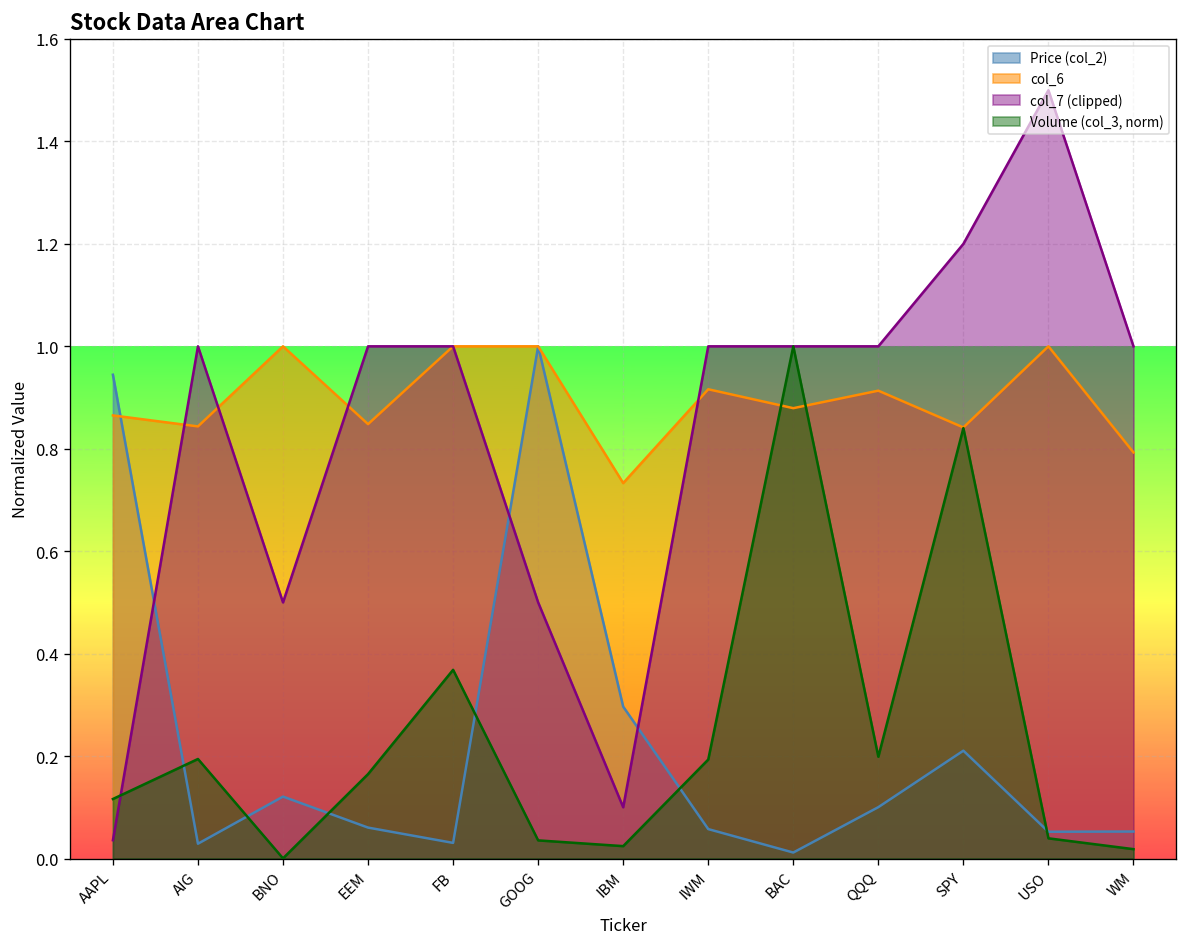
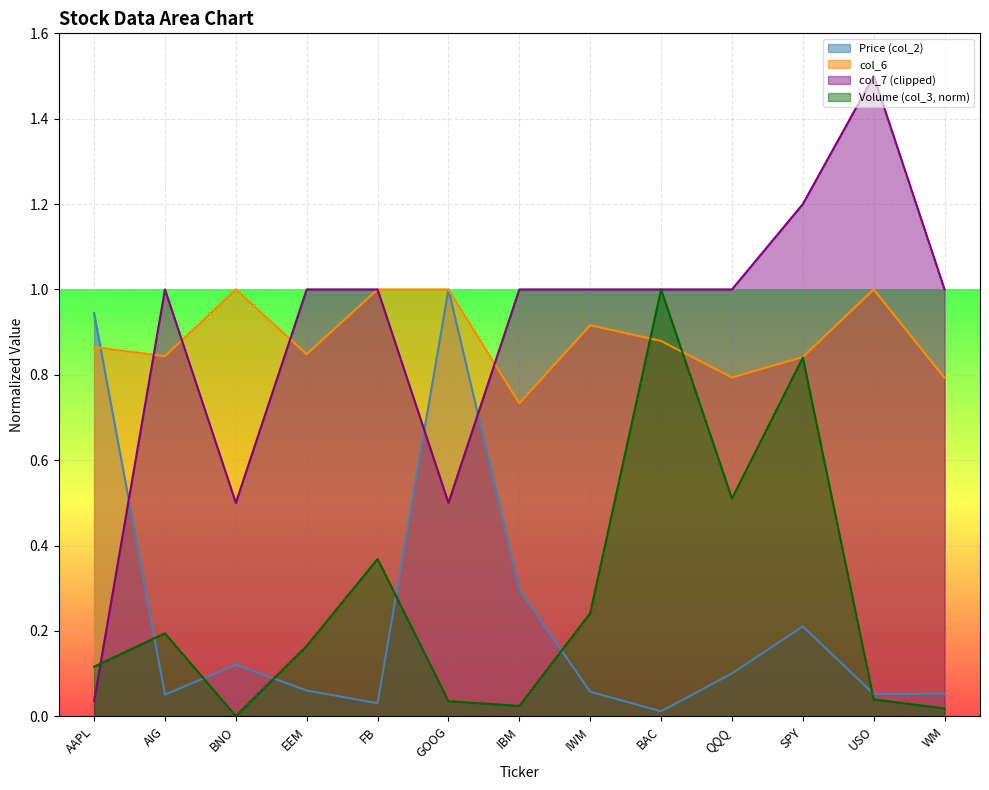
Price (col_2), AIG: 0.03 -> 0.05
col_7 (clipped), IBM: 0.1 -> 1.0
Volume (col_3, norm), IWM: 0.19 -> 0.24
col_6, QQQ: 0.91 -> 0.79
Volume (col_3, norm), QQQ: 0.20 -> 0.51
